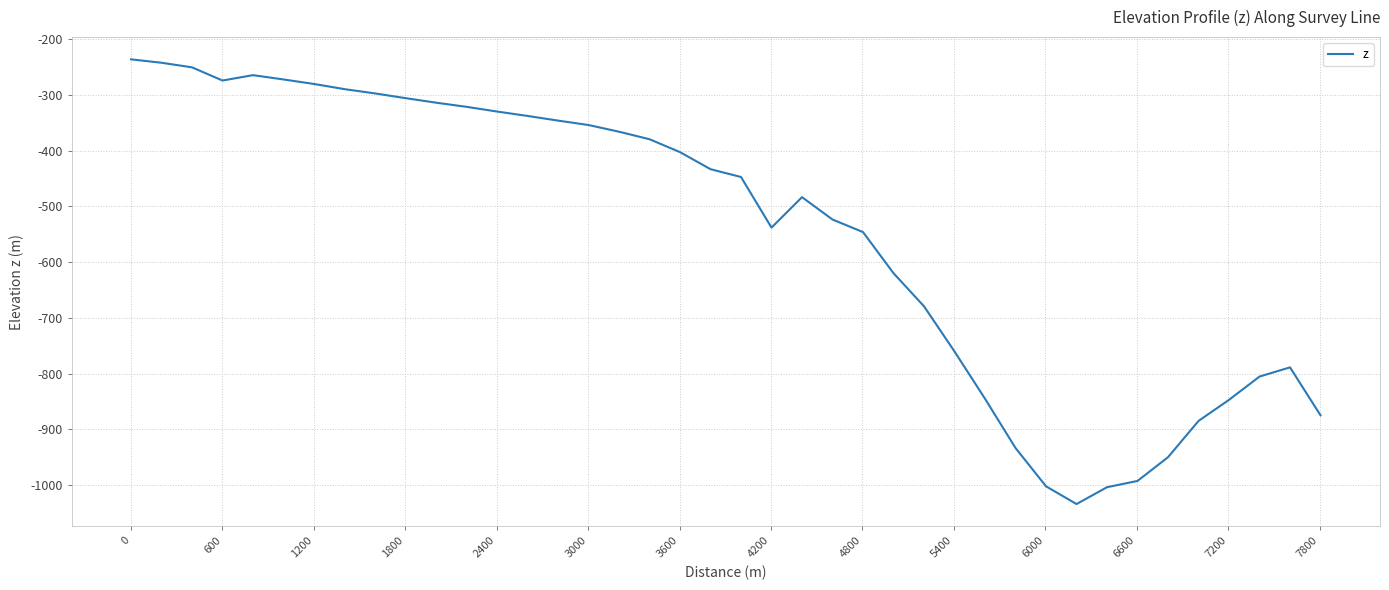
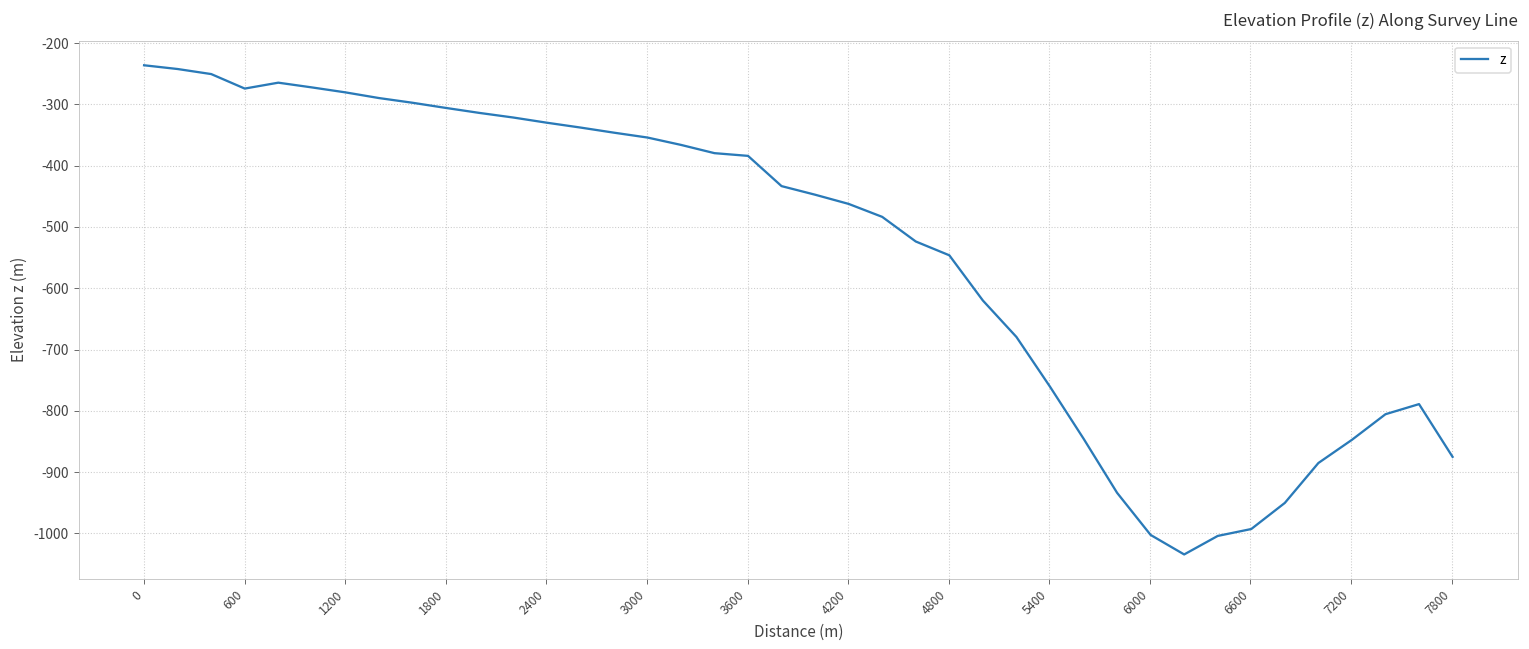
3600: -400 -> -380
4200: -540 -> -460
